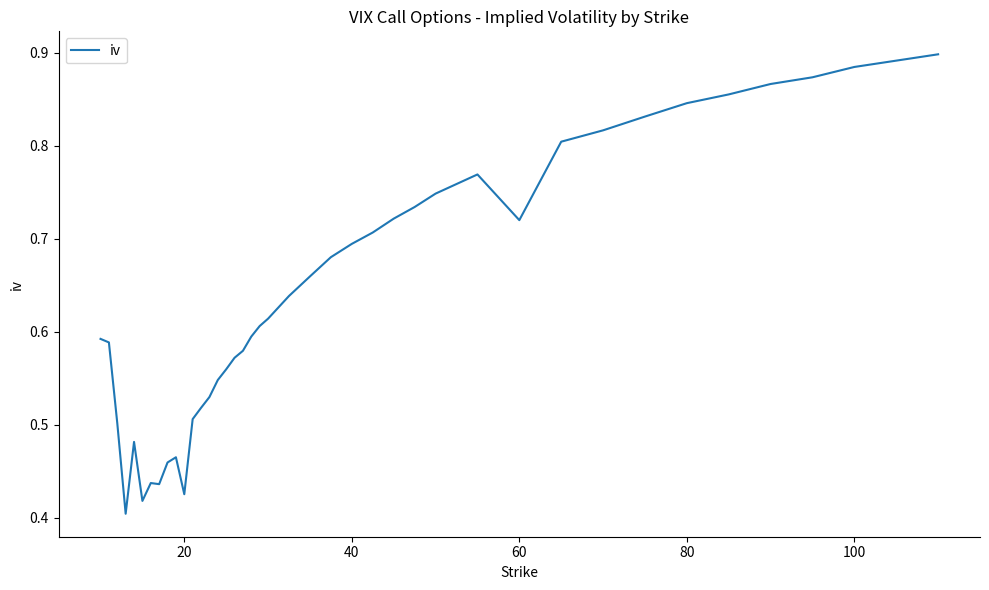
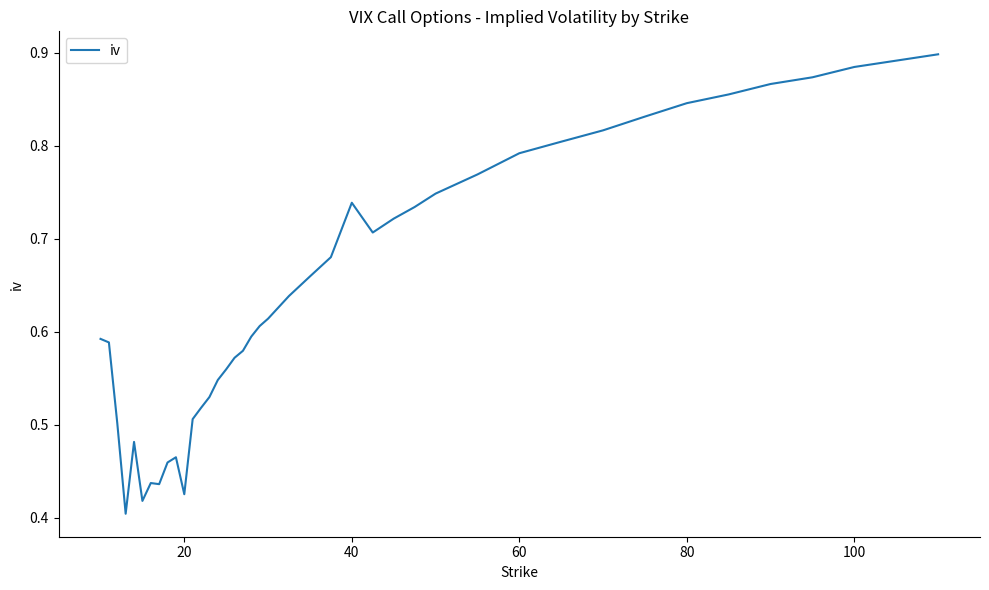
40: 0.69 -> 0.74
60: 0.72 -> 0.79
